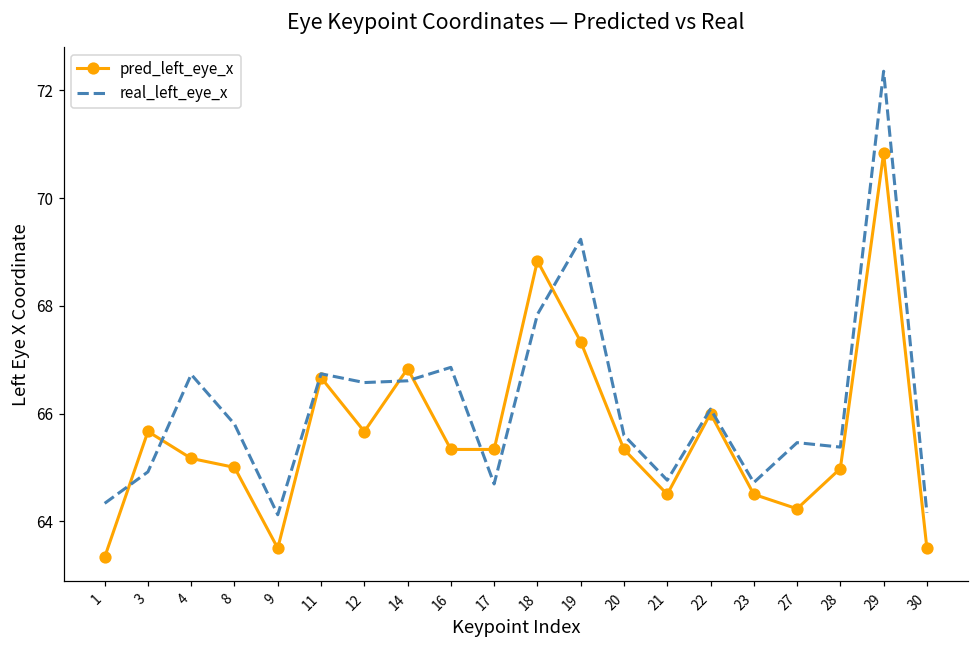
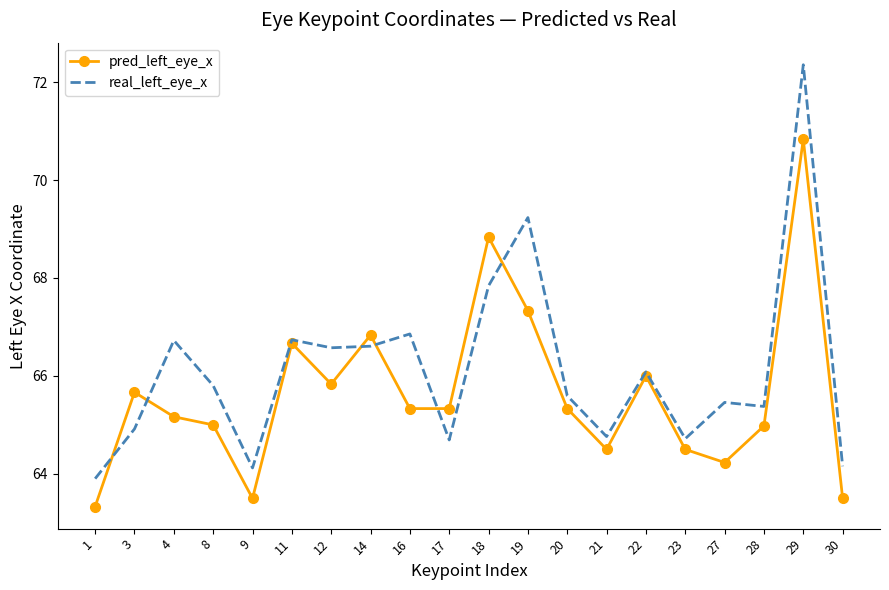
real_left_eye_x, 1: 64.3 -> 63.9
pred_left_eye_x, 12: 65.7 -> 65.8
